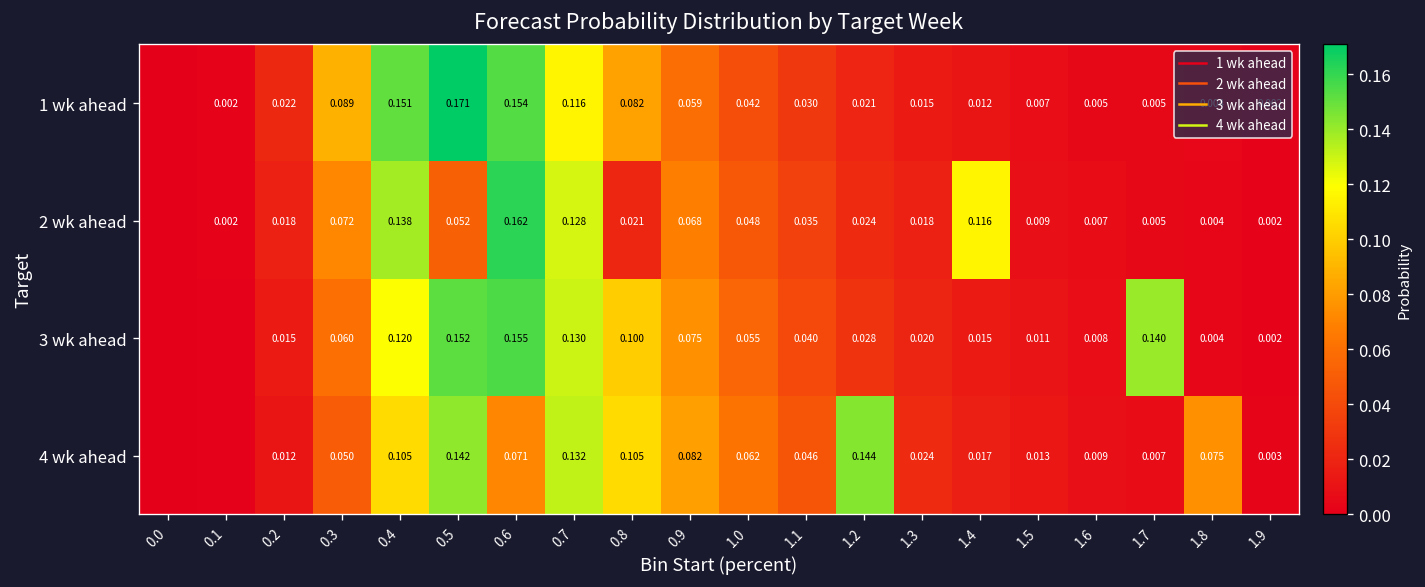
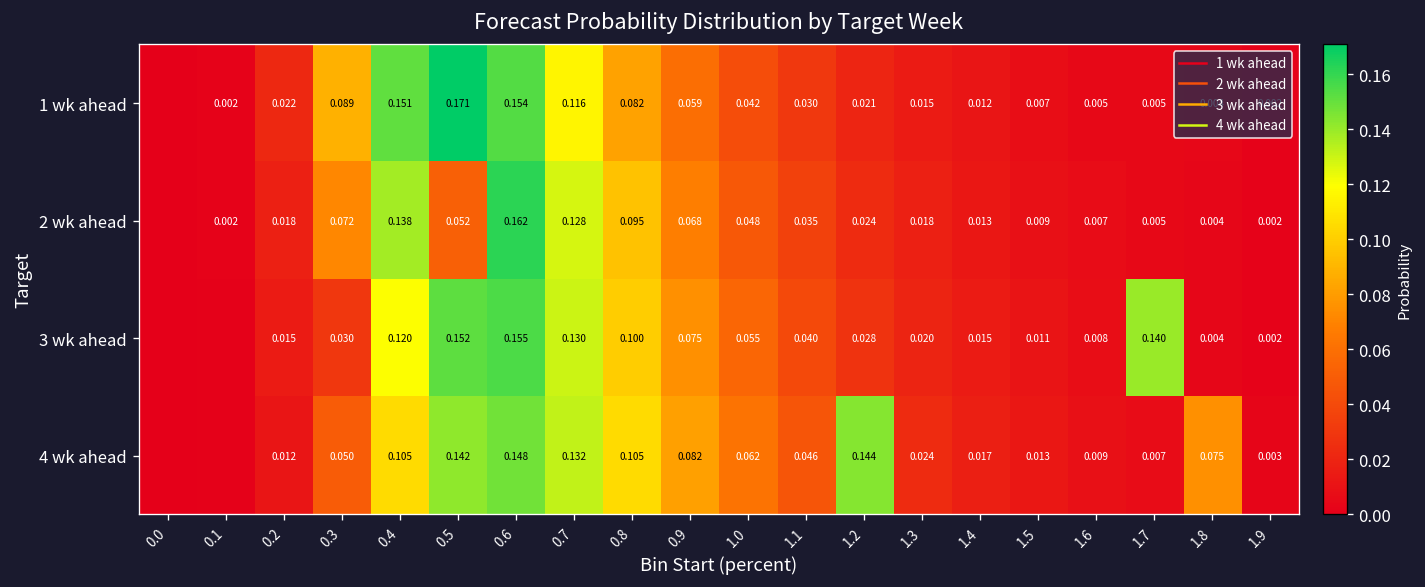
2 wk ahead, 0.8: 0.021 -> 0.095
2 wk ahead, 1.4: 0.116 -> 0.013
3 wk ahead, 0.3: 0.060 -> 0.030
4 wk ahead, 0.6: 0.071 -> 0.148
